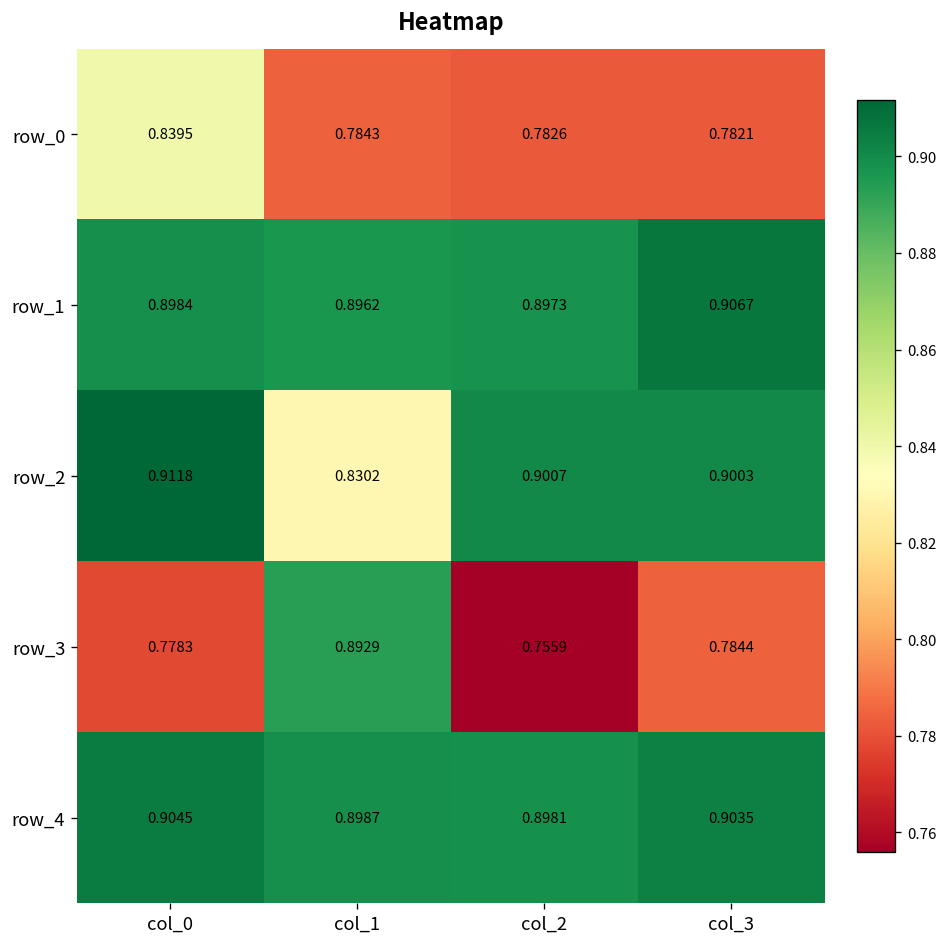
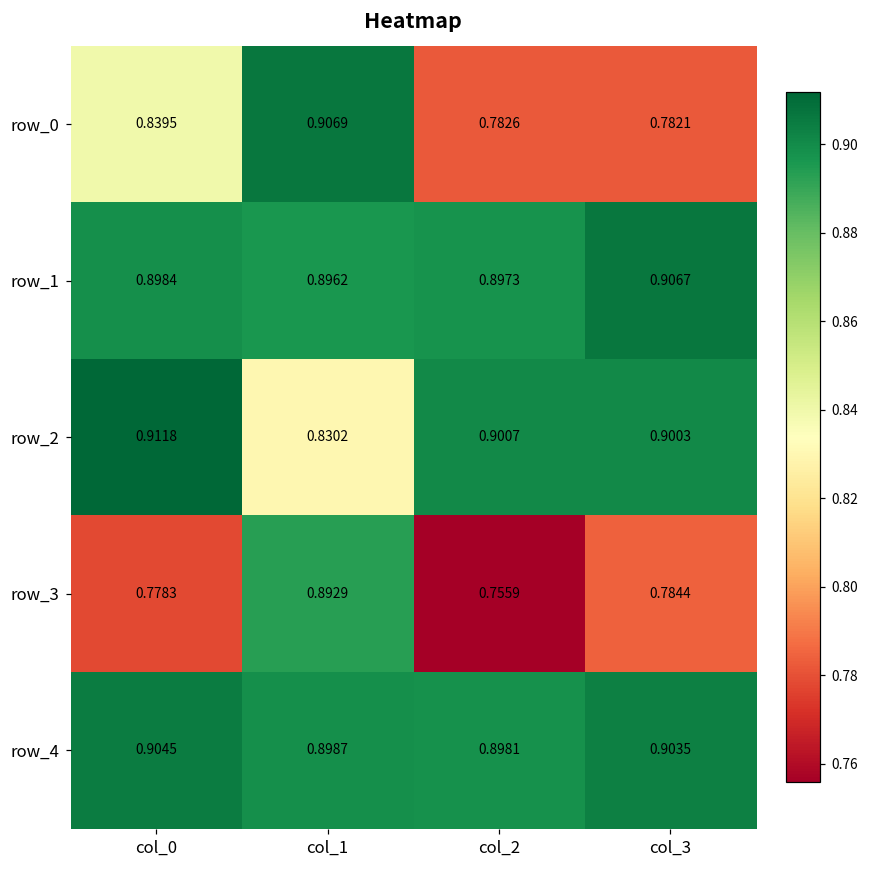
row_0, col_1: 0.7843 -> 0.9069
